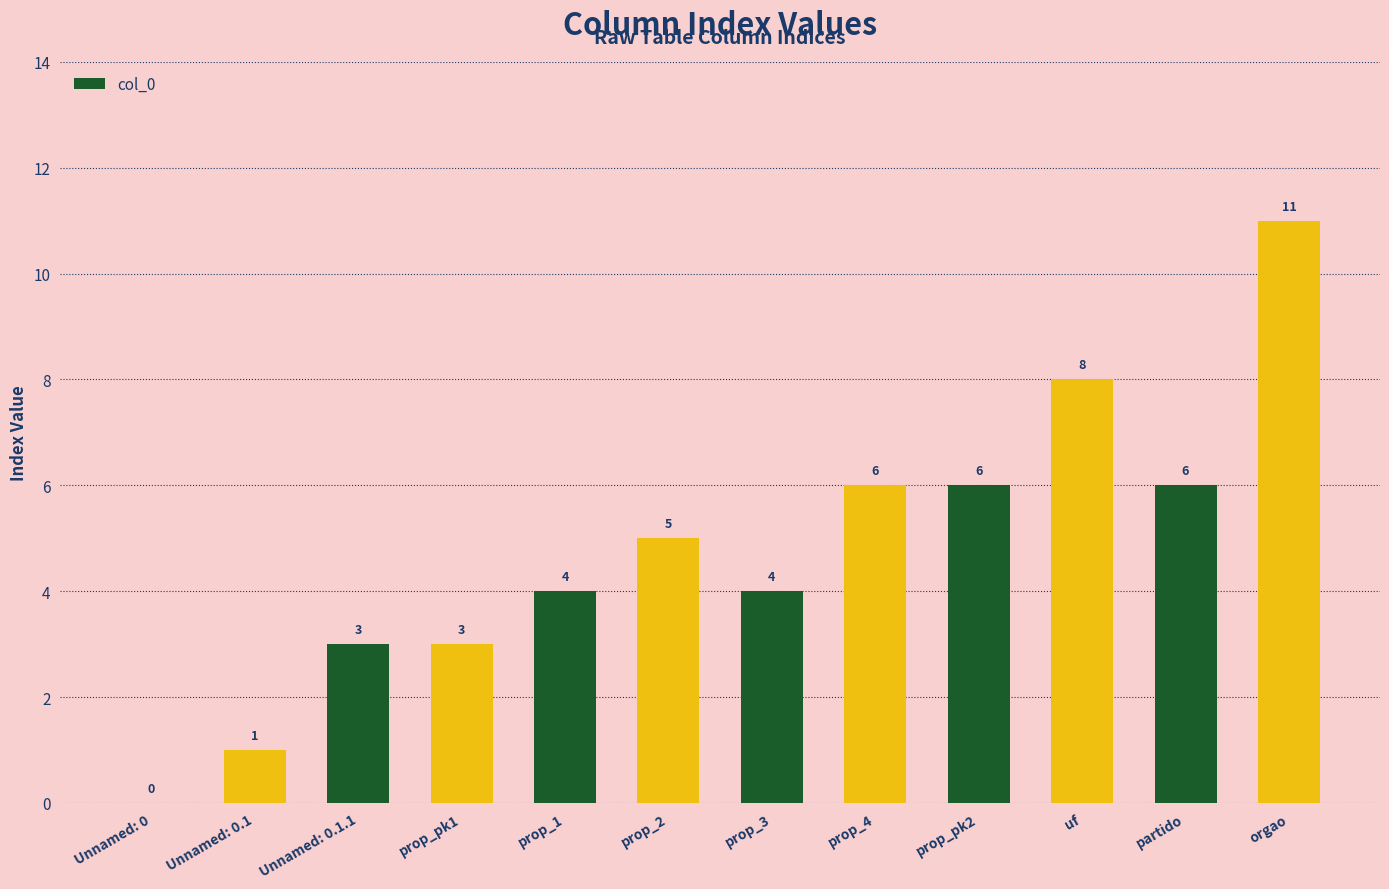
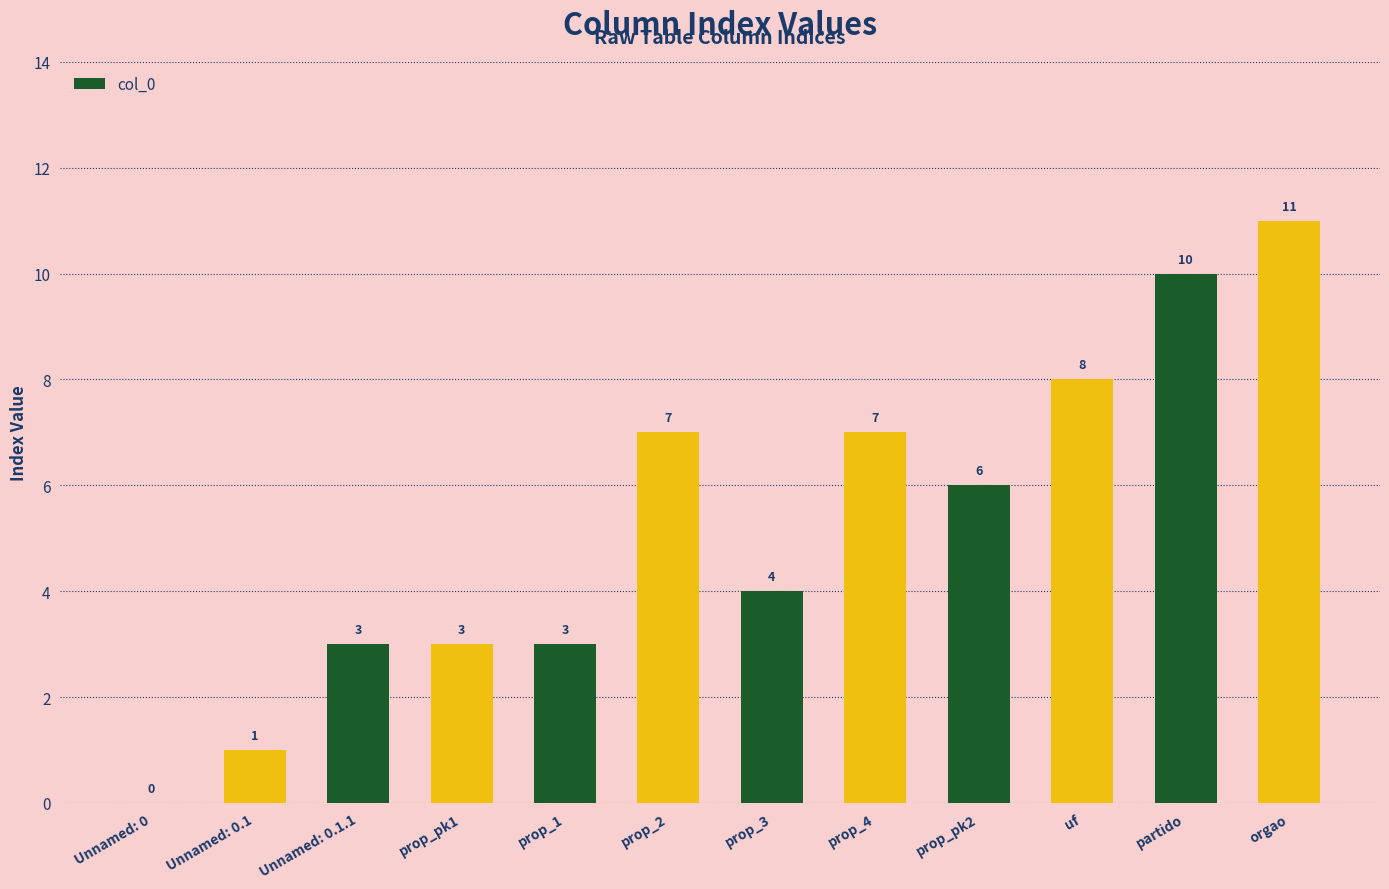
prop_1: 4 -> 3
prop_2: 5 -> 7
prop_4: 6 -> 7
partido: 6 -> 10
